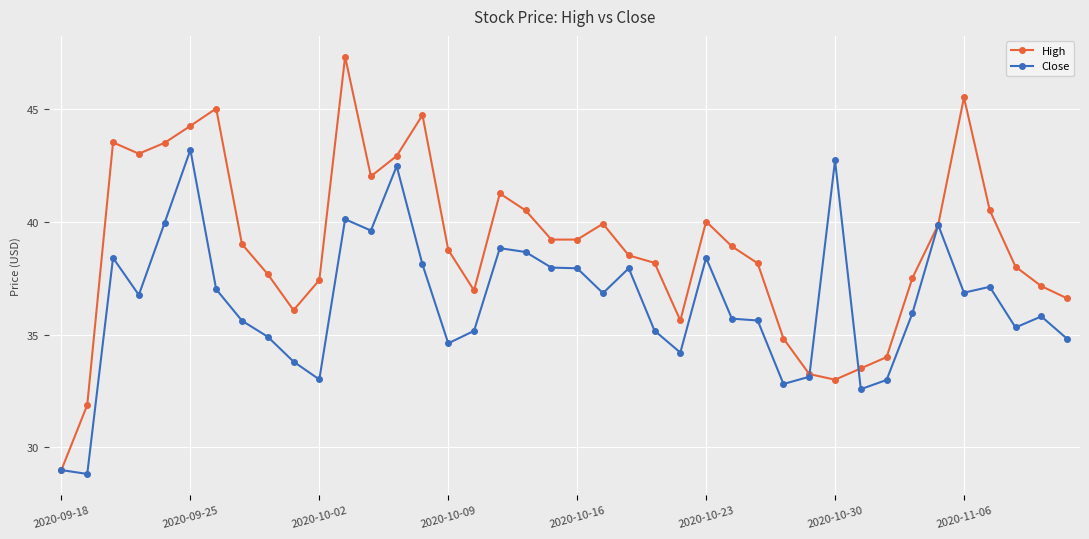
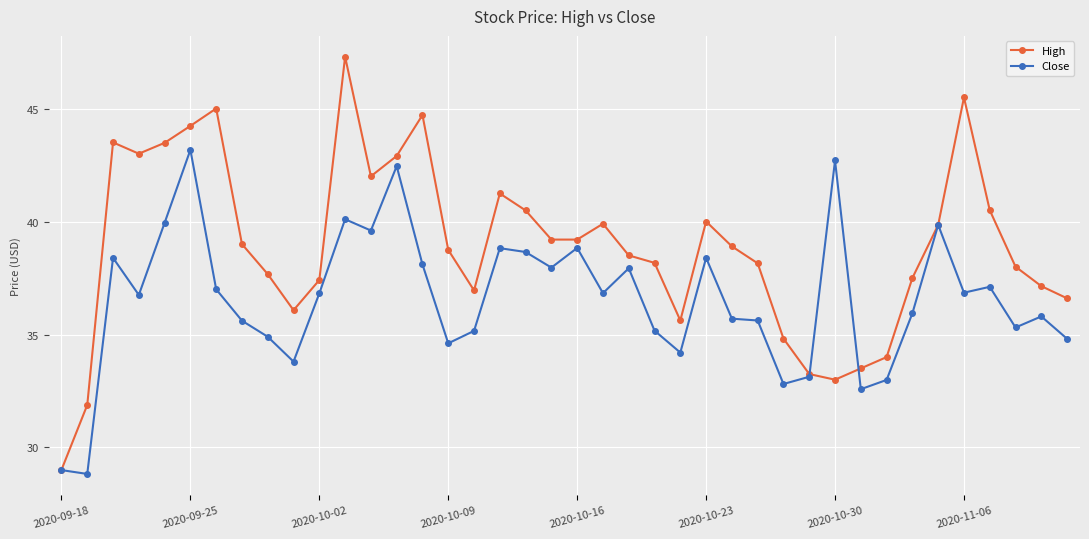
Close, 2020-10-02: 33.0 -> 36.8
Close, 2020-10-16: 37.9 -> 38.8
